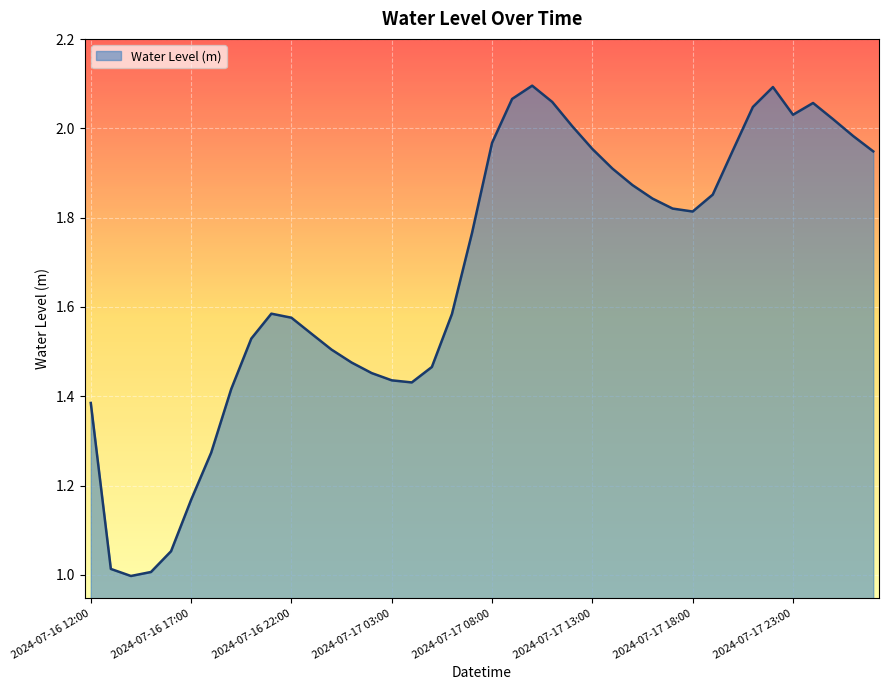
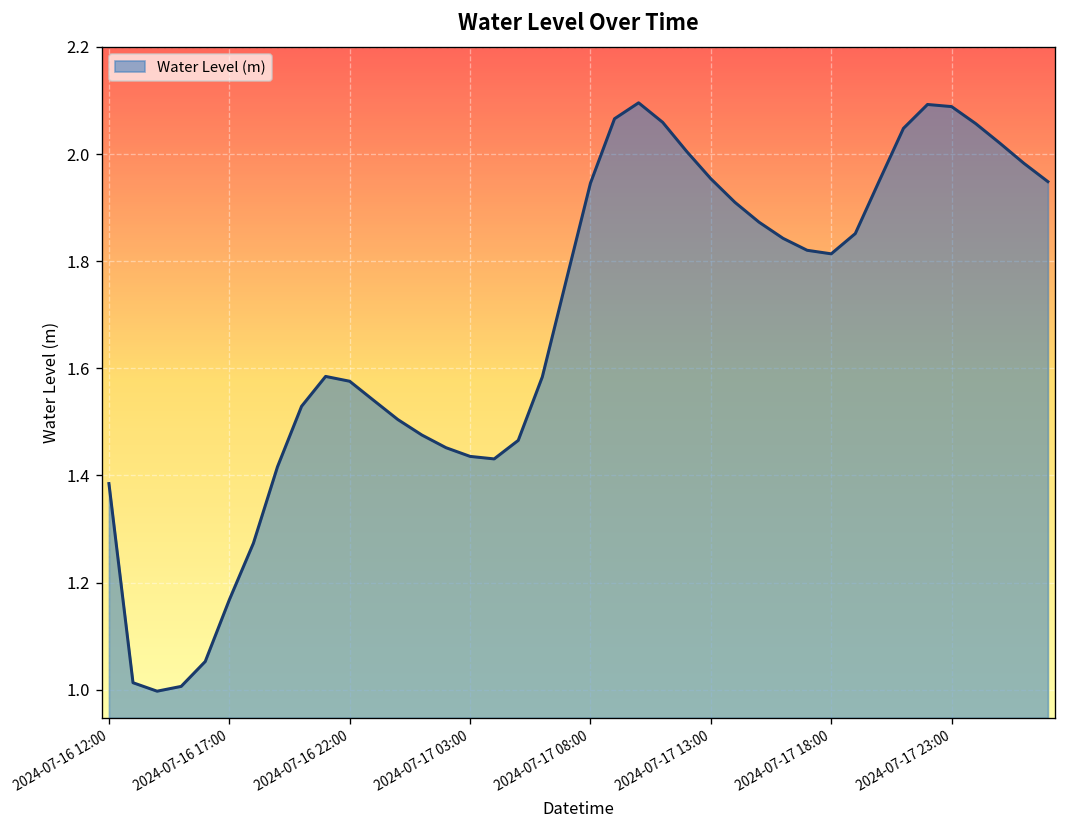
2024-07-17 08:00: 1.97 -> 1.95
2024-07-17 23:00: 2.03 -> 2.09
